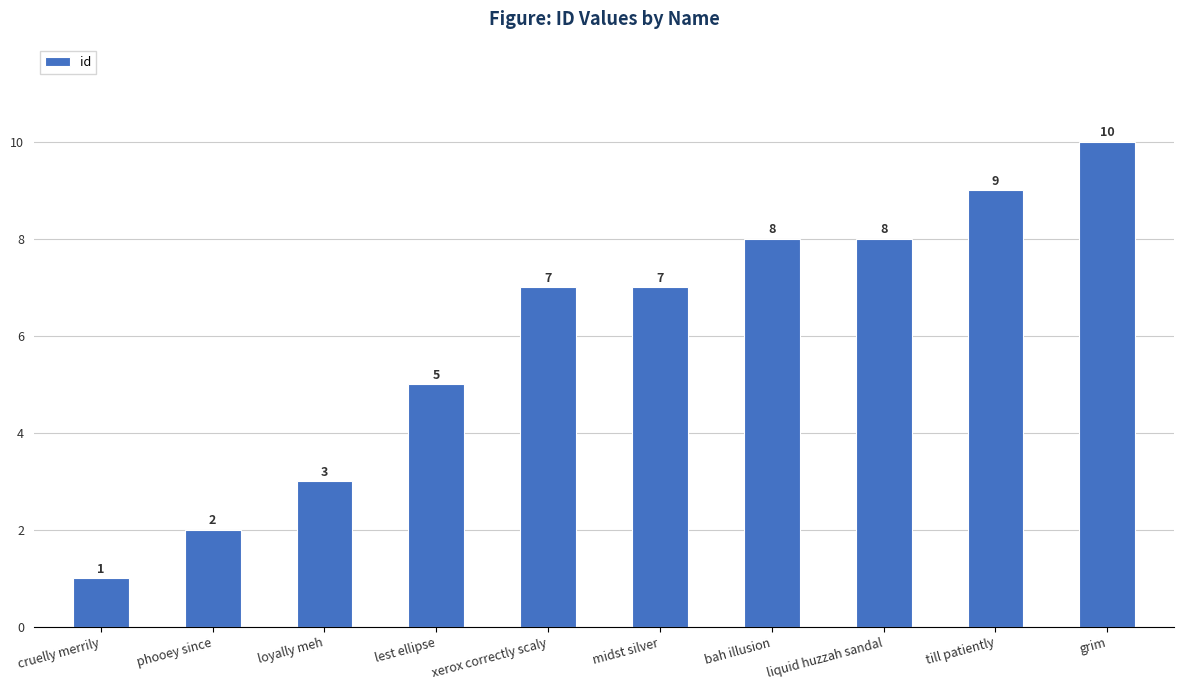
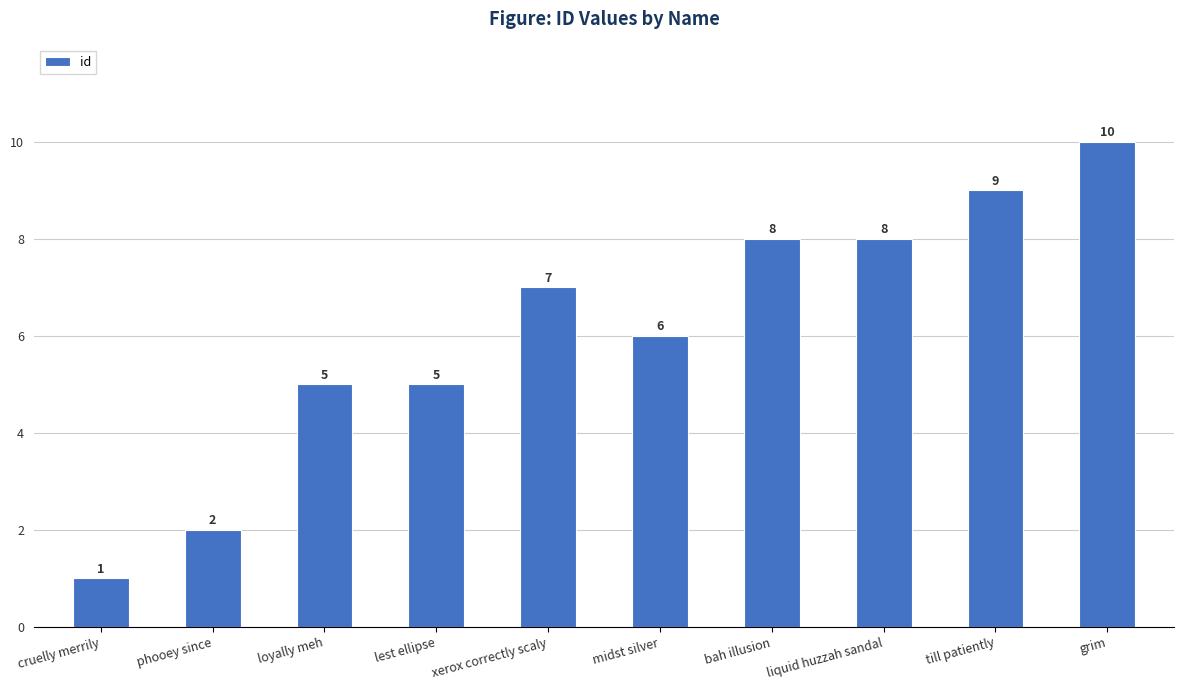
loyally meh: 3 -> 5
midst silver: 7 -> 6
